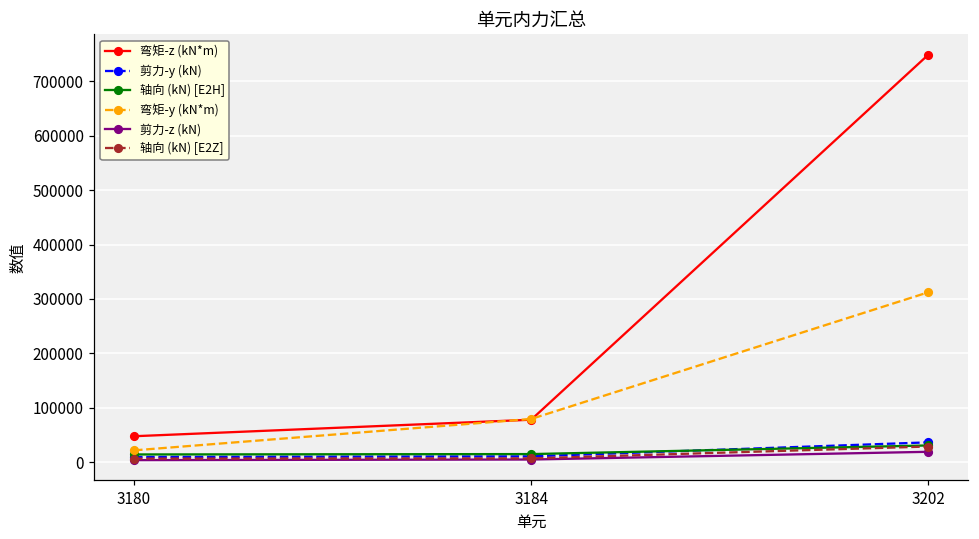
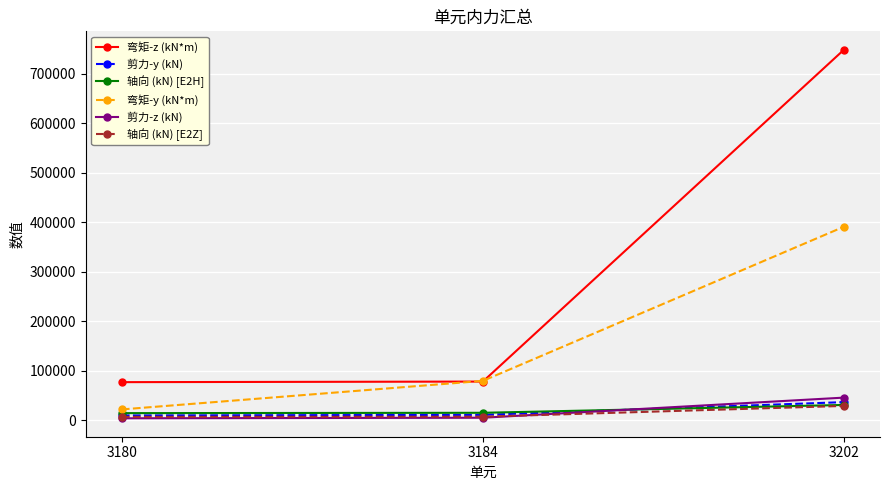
弯矩-z (kN*m), 3180: 50000 -> 80000
弯矩-y (kN*m), 3202: 310000 -> 390000
剪力-z (kN), 3202: 20000 -> 50000
